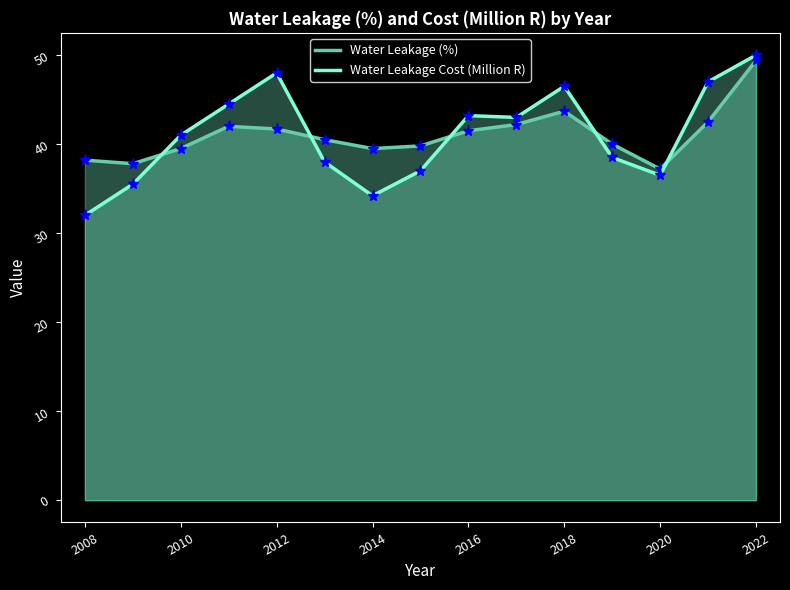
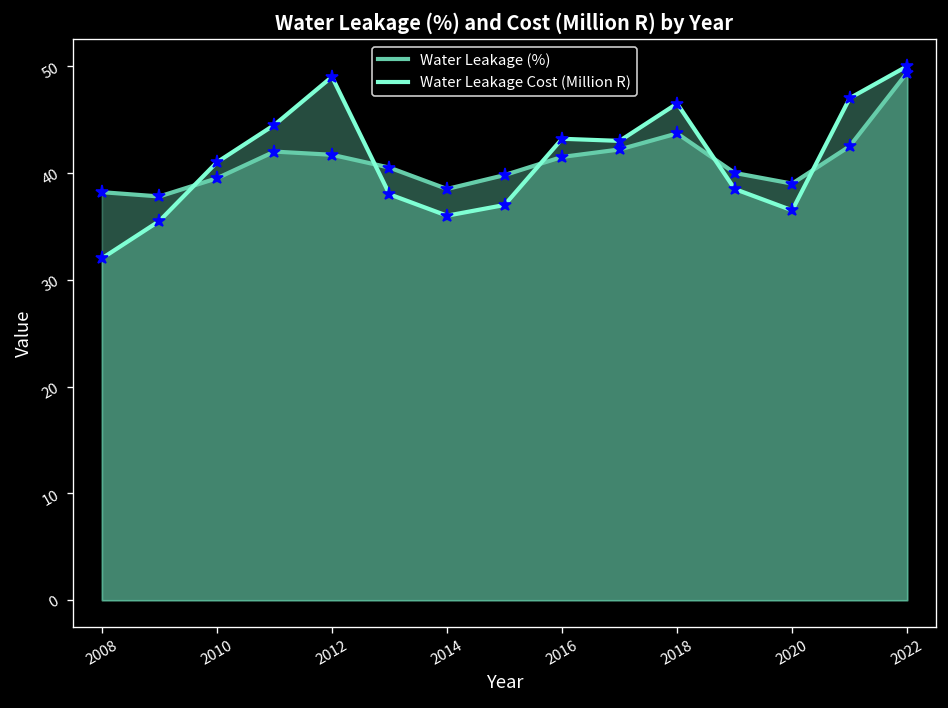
Water Leakage Cost (Million R), 2012: 48 -> 49
Water Leakage (%), 2014: 40 -> 39
Water Leakage Cost (Million R), 2014: 34 -> 36
Water Leakage (%), 2020: 37 -> 39
